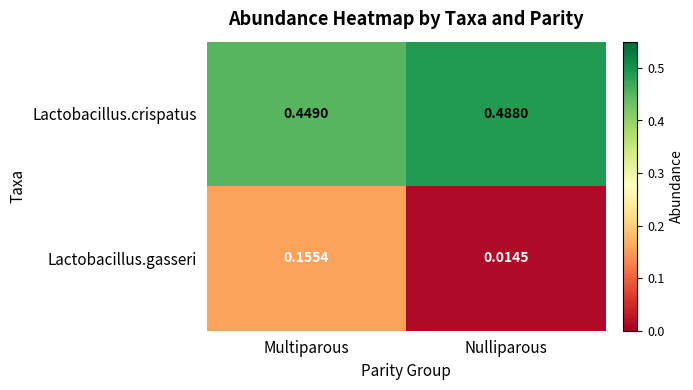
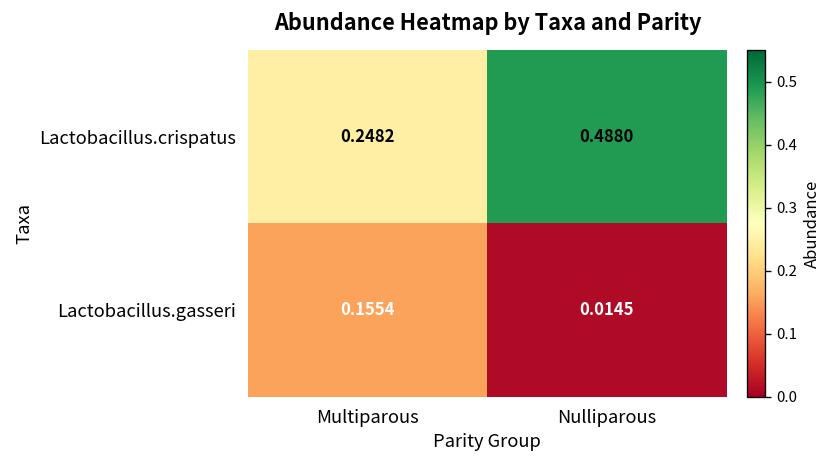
Lactobacillus.crispatus, Multiparous: 0.4490 -> 0.2482
